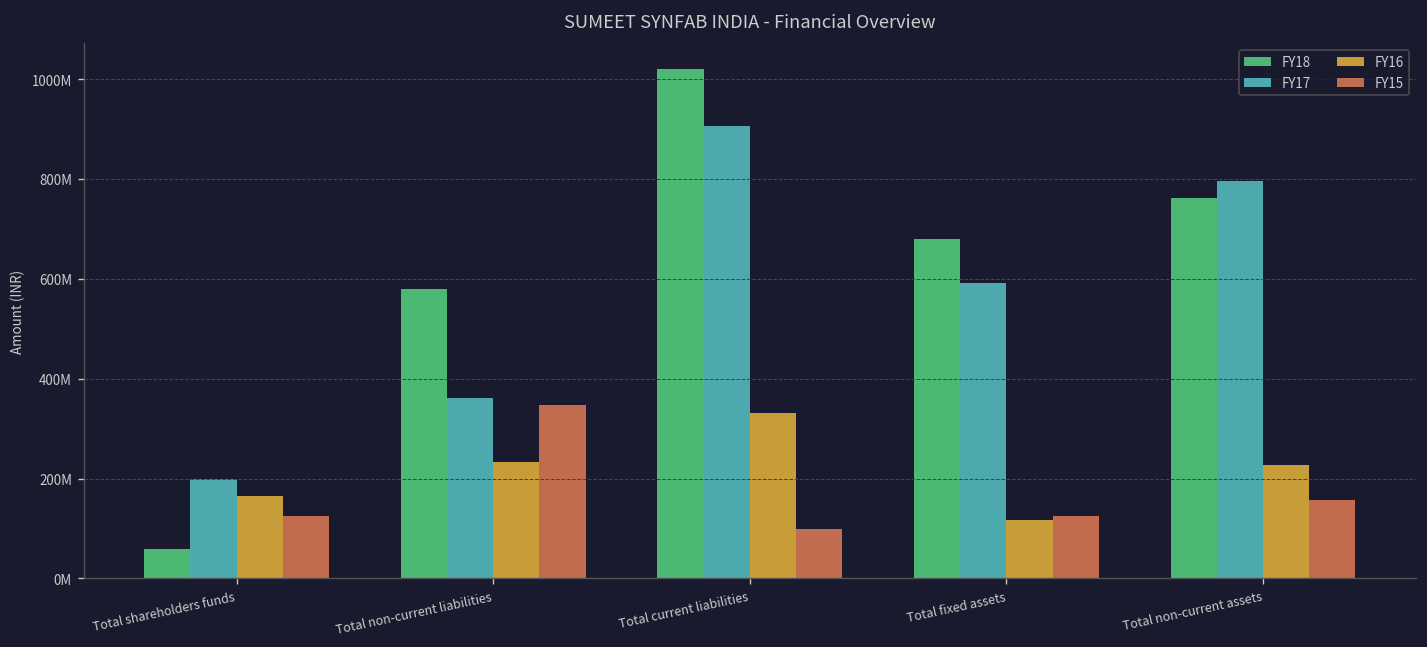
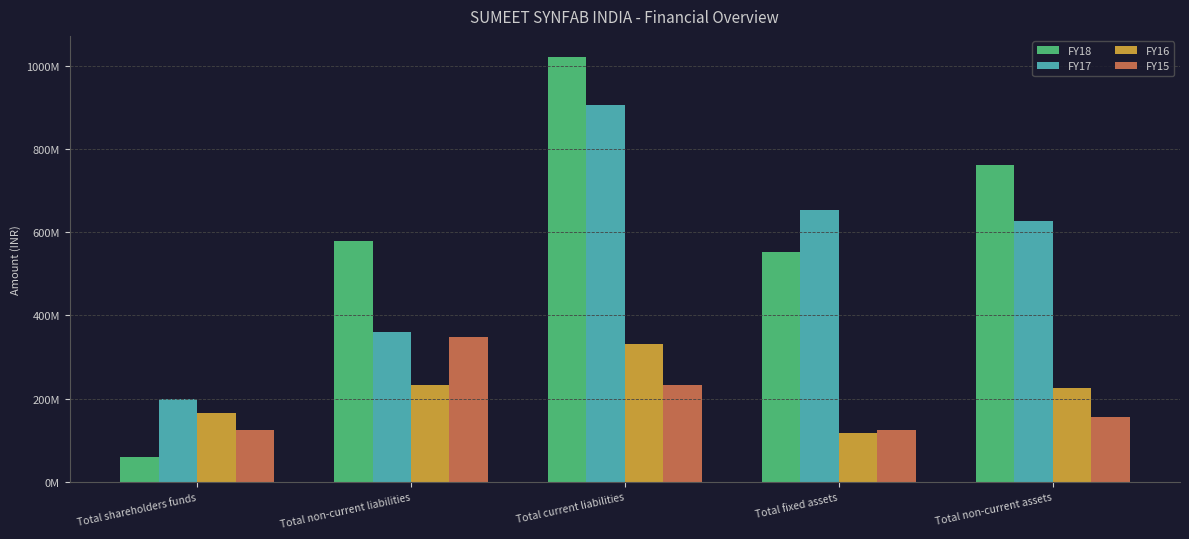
FY15, Total current liabilities: 100000000 -> 230000000
FY18, Total fixed assets: 680000000 -> 550000000
FY17, Total fixed assets: 590000000 -> 650000000
FY17, Total non-current assets: 800000000 -> 630000000
